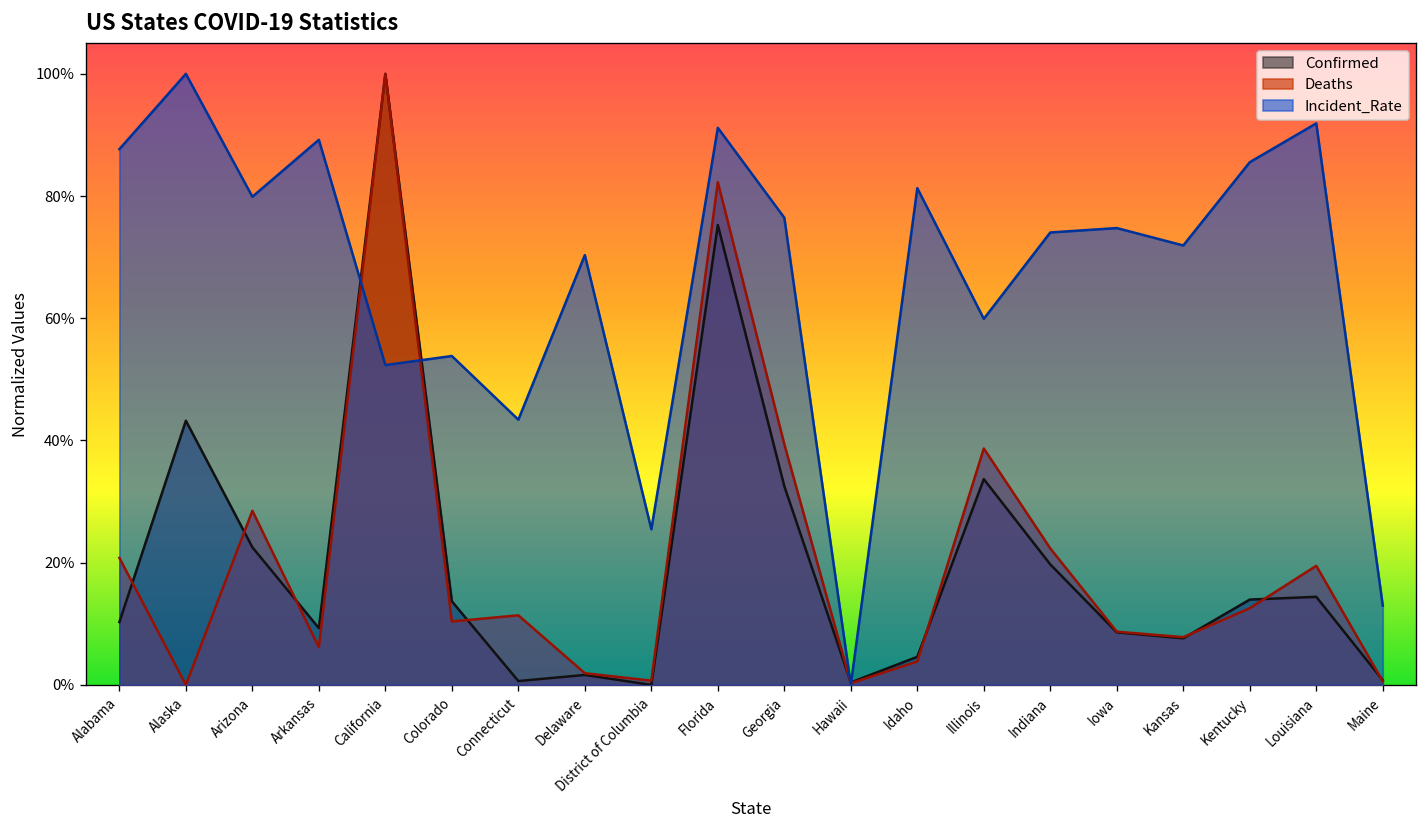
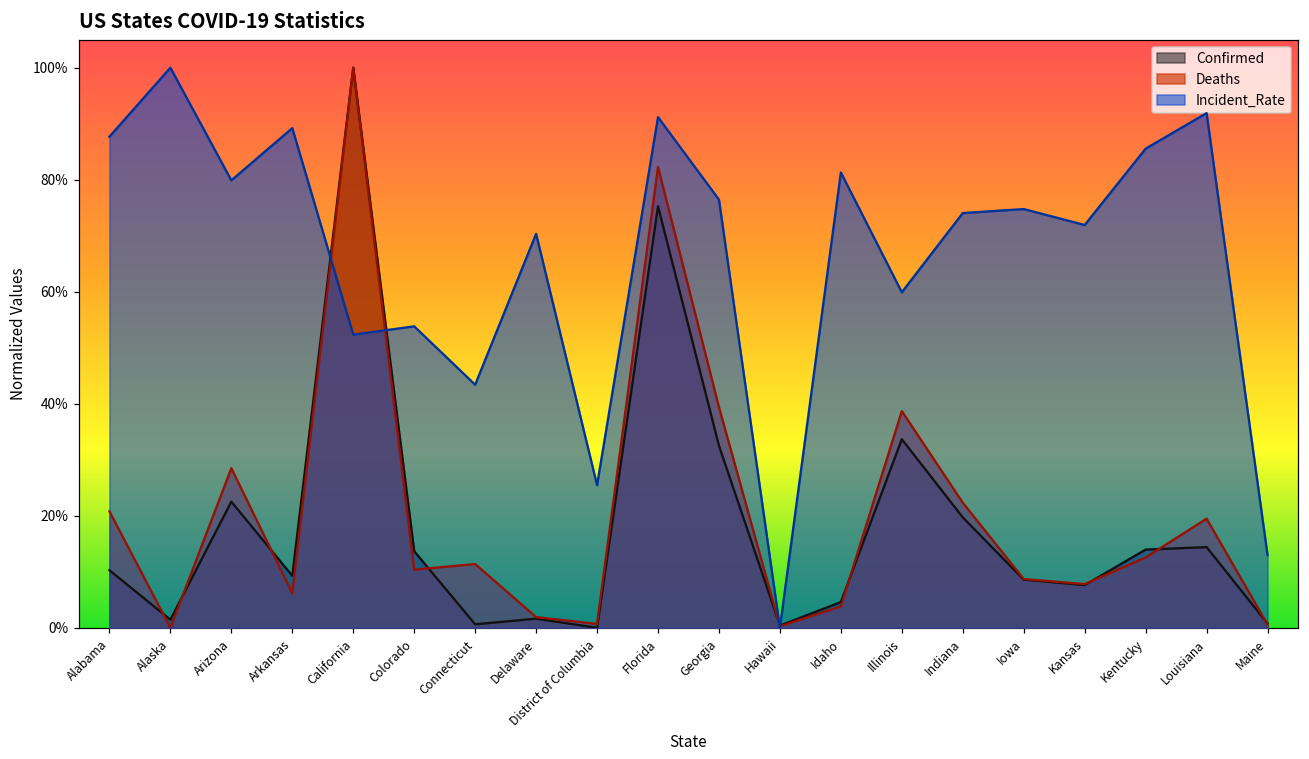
Confirmed, Alaska: 43% -> 1%
